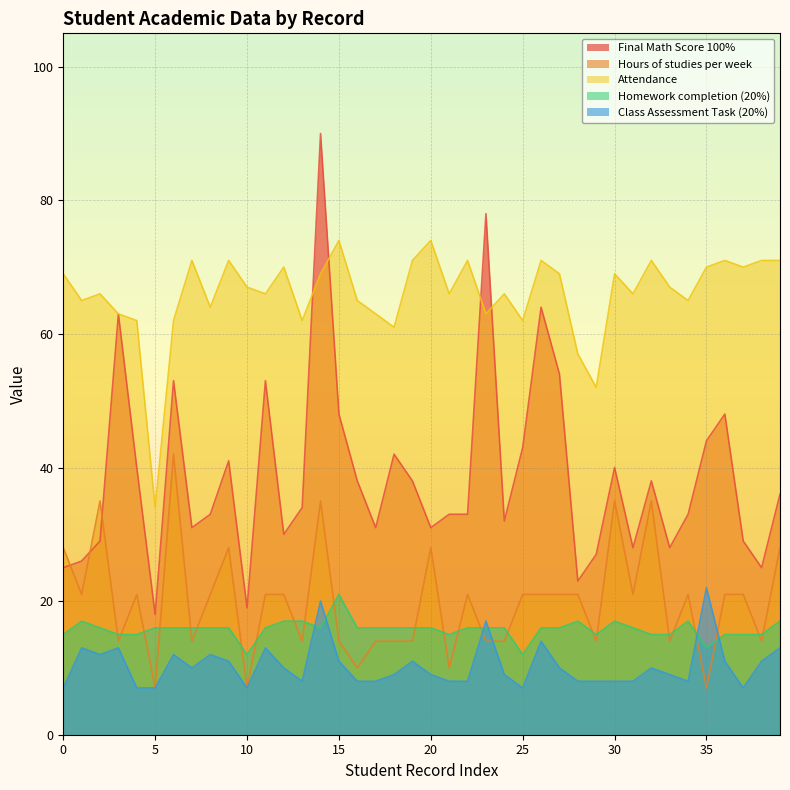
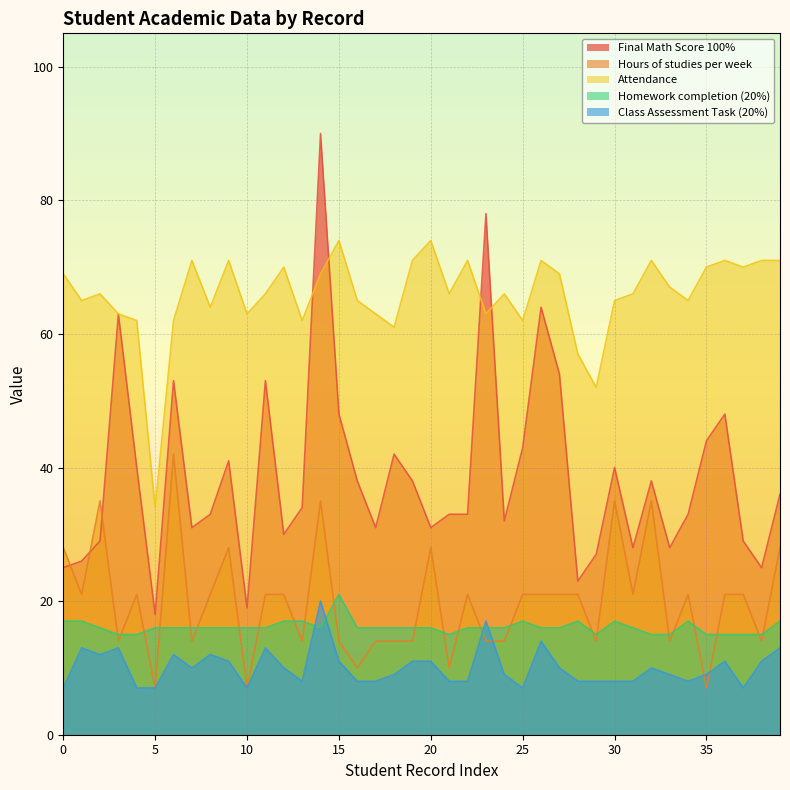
Homework completion (20%), 0: 15 -> 17
Attendance, 10: 67 -> 63
Homework completion (20%), 10: 12 -> 16
Class Assessment Task (20%), 20: 9 -> 11
Homework completion (20%), 25: 12 -> 17
Attendance, 30: 69 -> 65
Homework completion (20%), 35: 13 -> 15
Class Assessment Task (20%), 35: 22 -> 9
